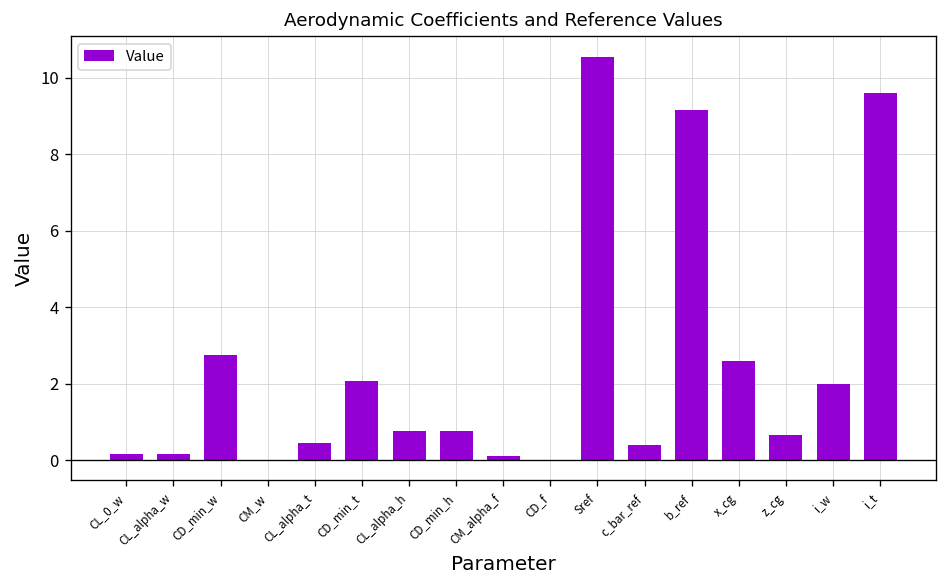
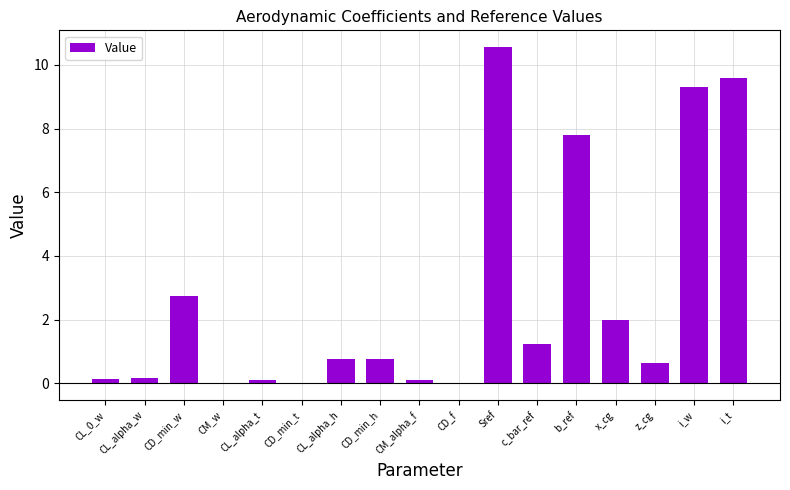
CL_alpha_t: 0.5 -> 0.1
CD_min_t: 2.1 -> 0.0
c_bar_ref: 0.4 -> 1.3
b_ref: 9.2 -> 7.8
x_cg: 2.6 -> 2.0
i_w: 2.0 -> 9.3
